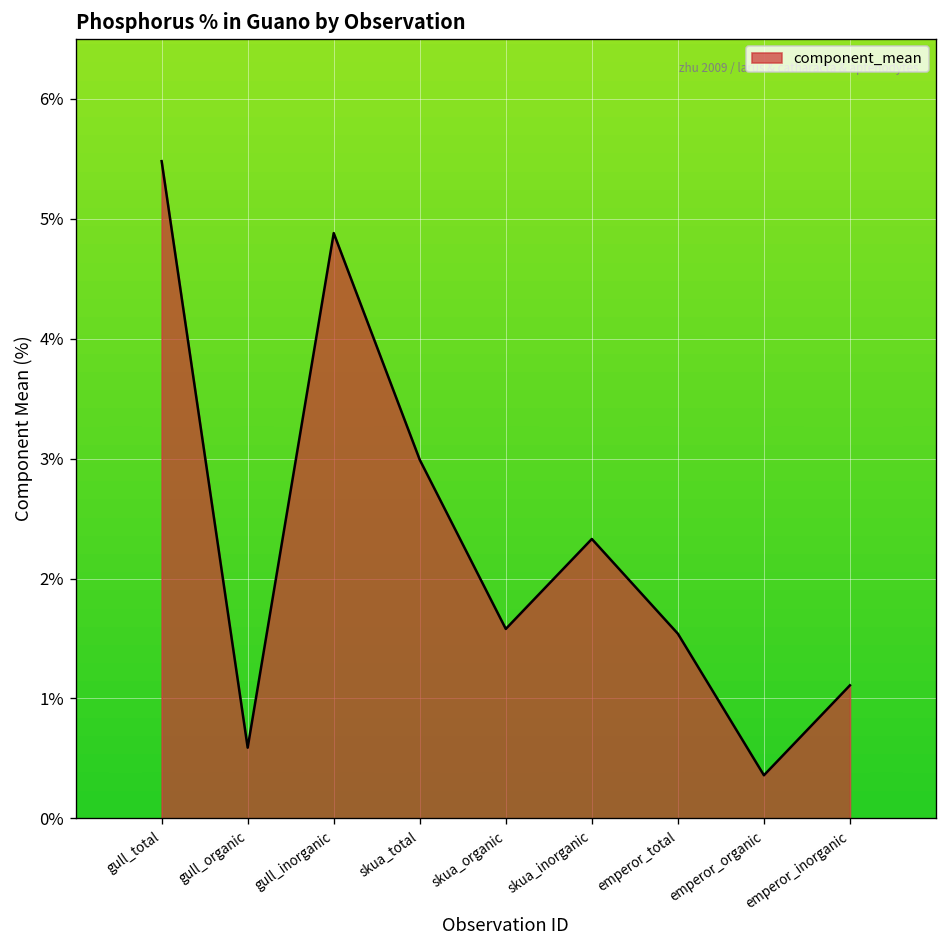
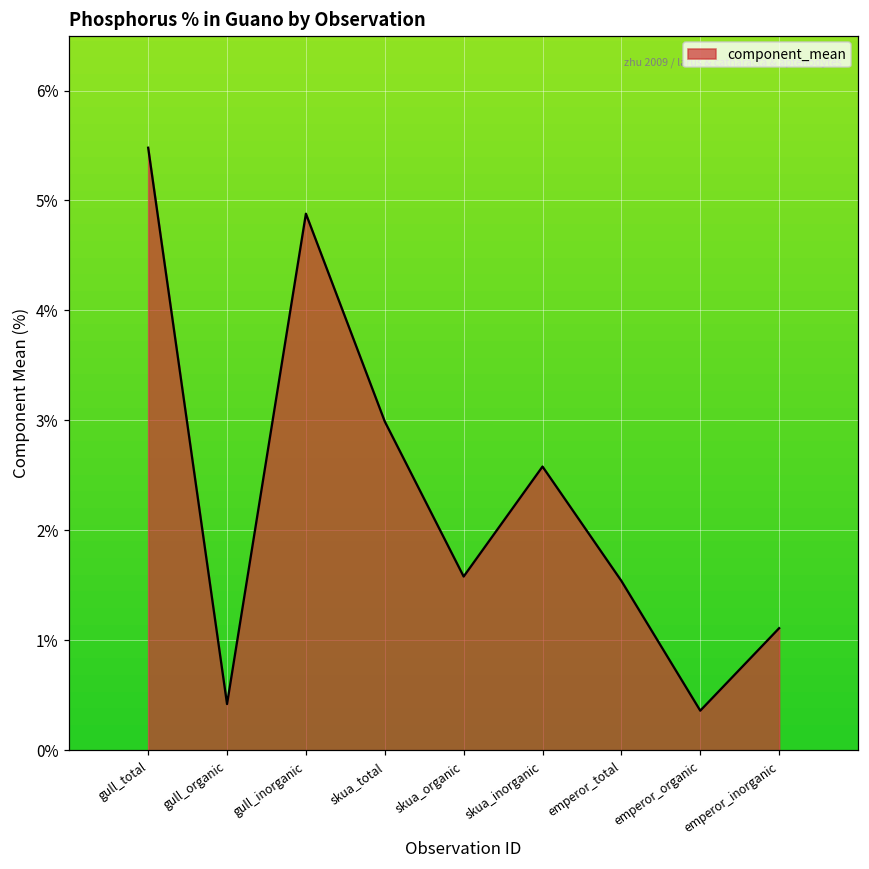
gull_organic: 0.6% -> 0.4%
skua_inorganic: 2.3% -> 2.6%
